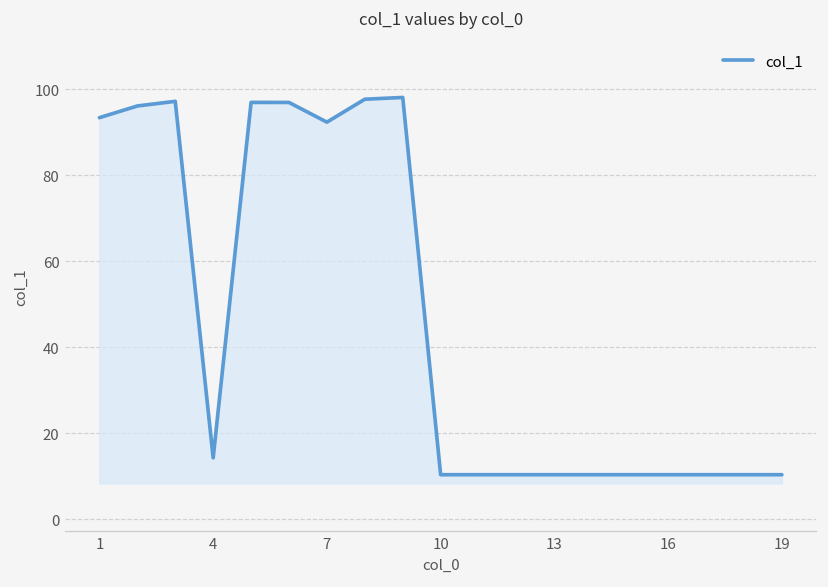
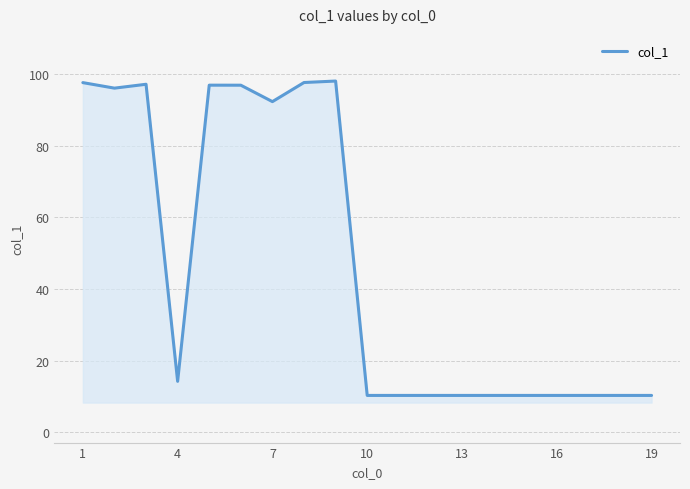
1: 93 -> 98
